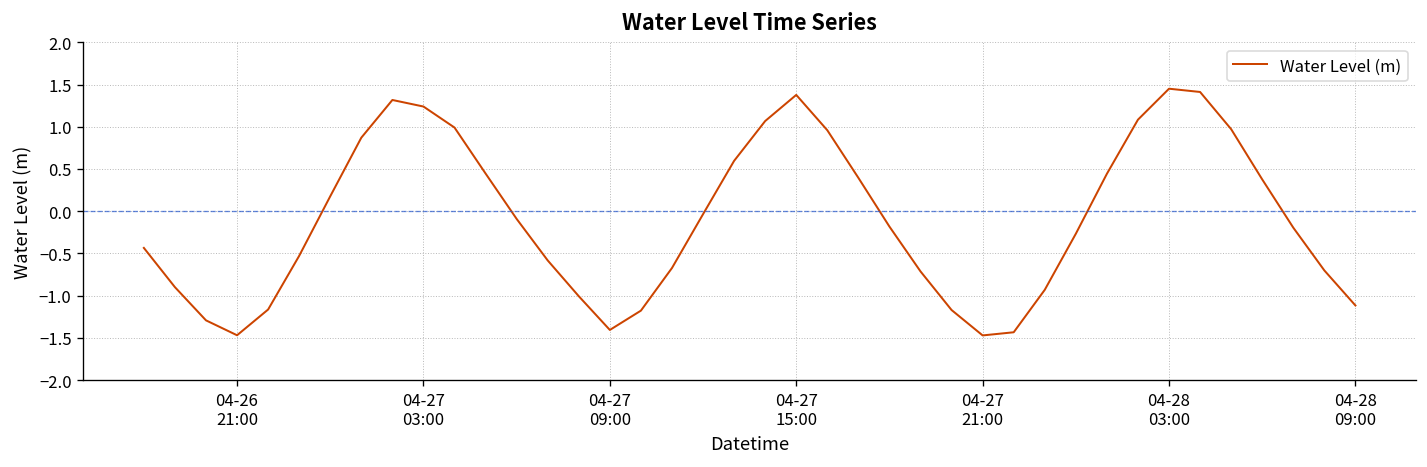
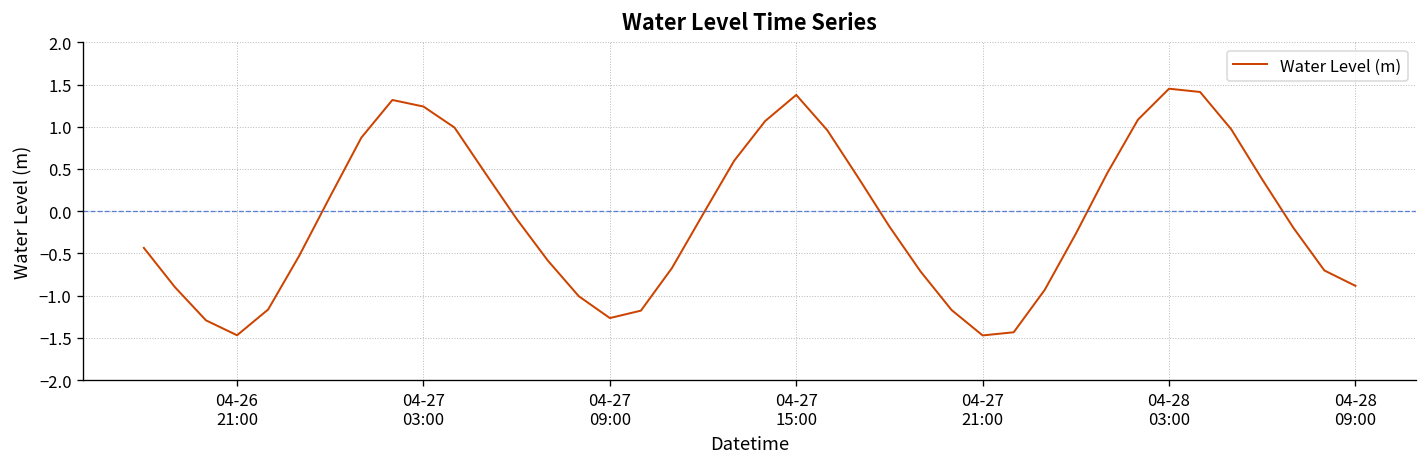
04-27 09:00: -1.4 -> -1.3
04-28 09:00: -1.1 -> -0.9
